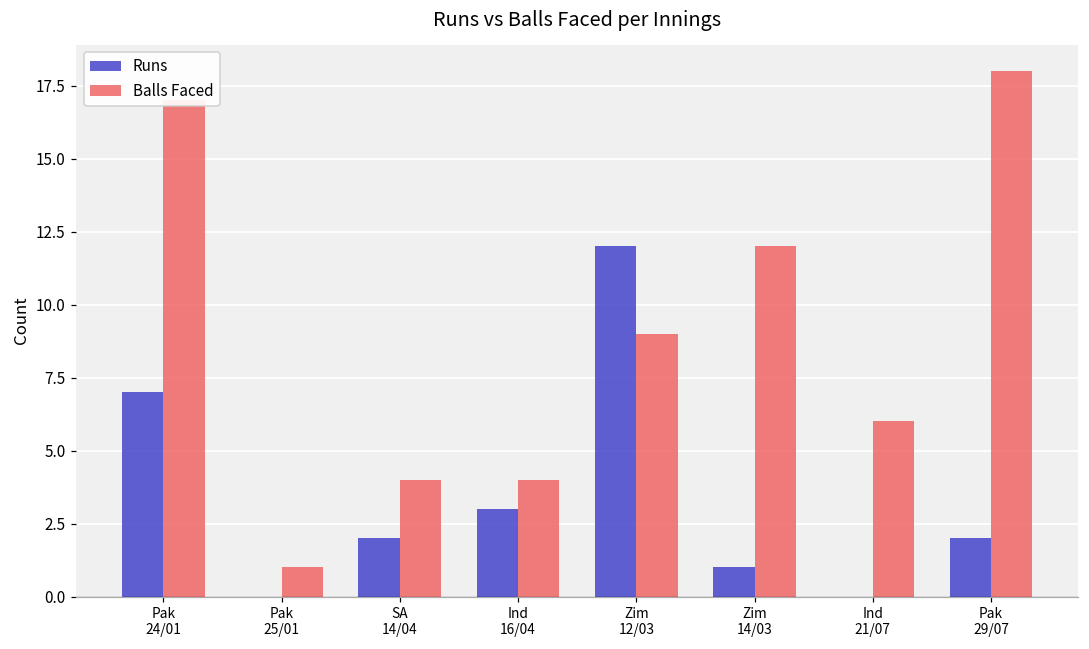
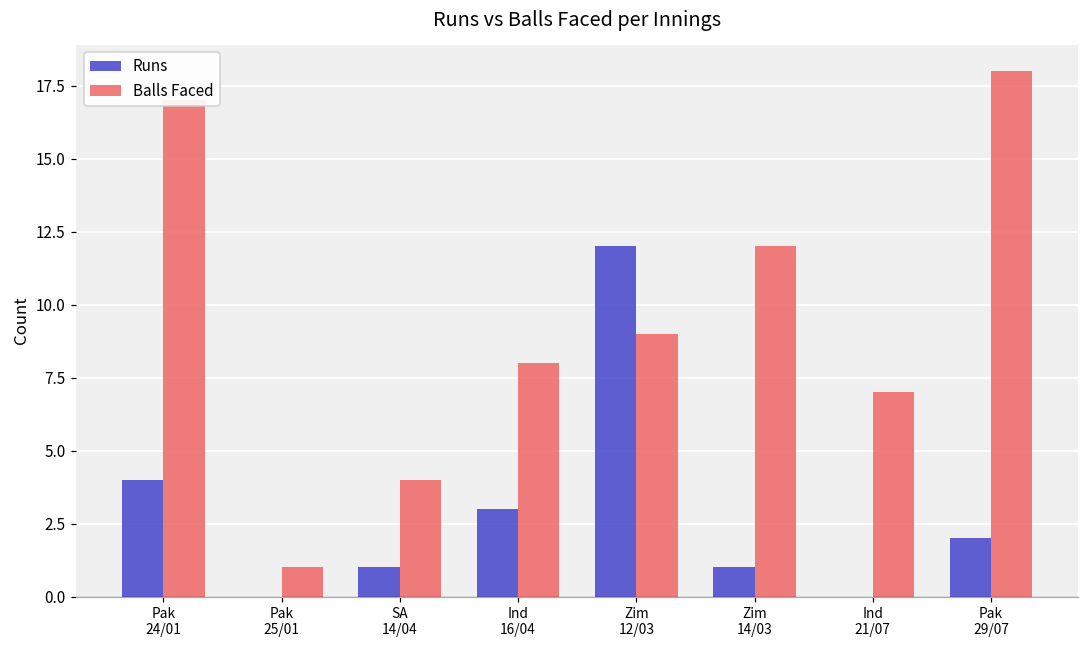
Runs, Pak 24/01: 7 -> 4
Runs, SA 14/04: 2 -> 1
Balls Faced, Ind 16/04: 4 -> 8
Balls Faced, Ind 21/07: 6 -> 7
